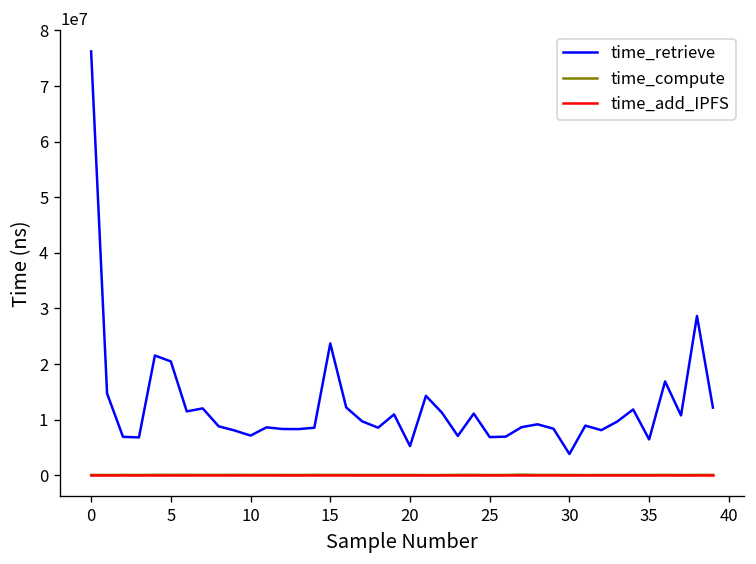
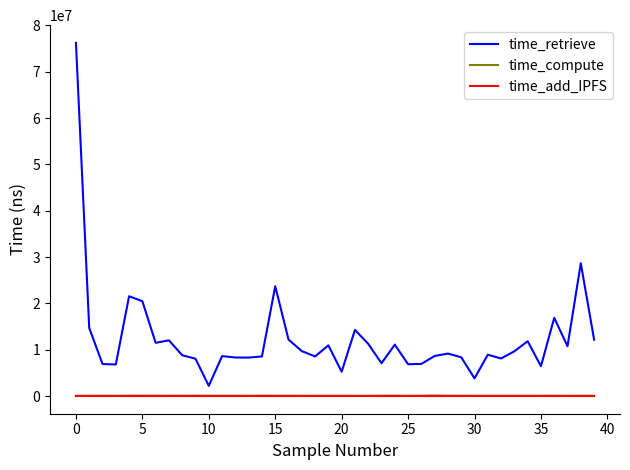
time_retrieve, 10: 7000000 -> 2000000
